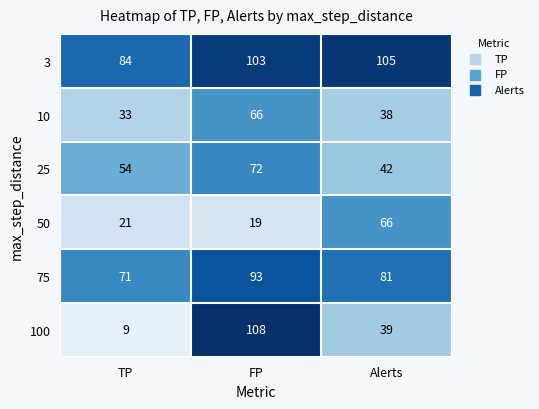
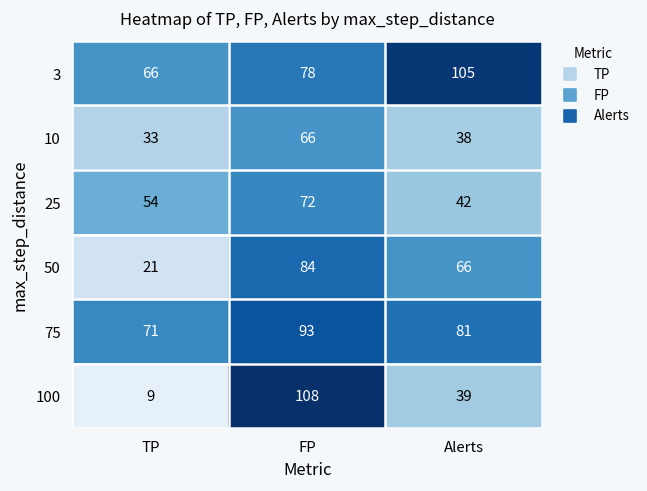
3, TP: 84 -> 66
3, FP: 103 -> 78
50, FP: 19 -> 84
